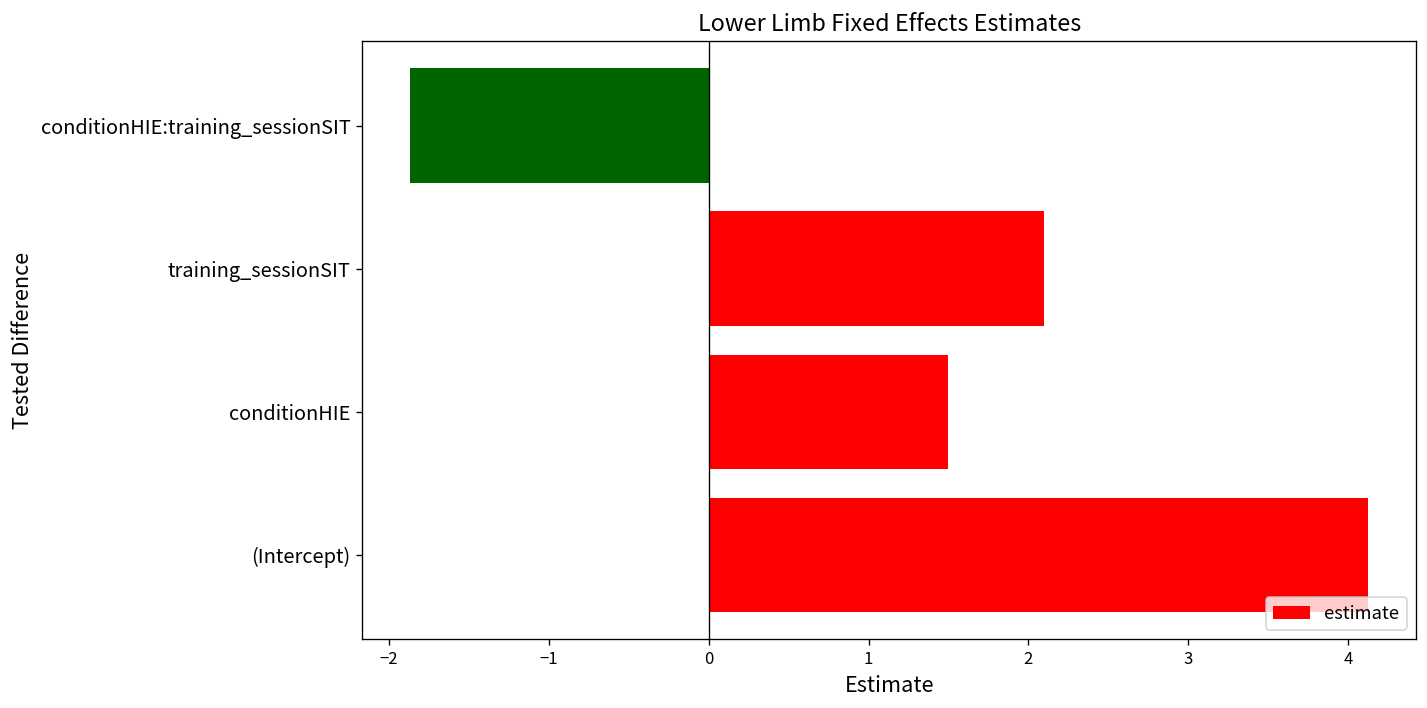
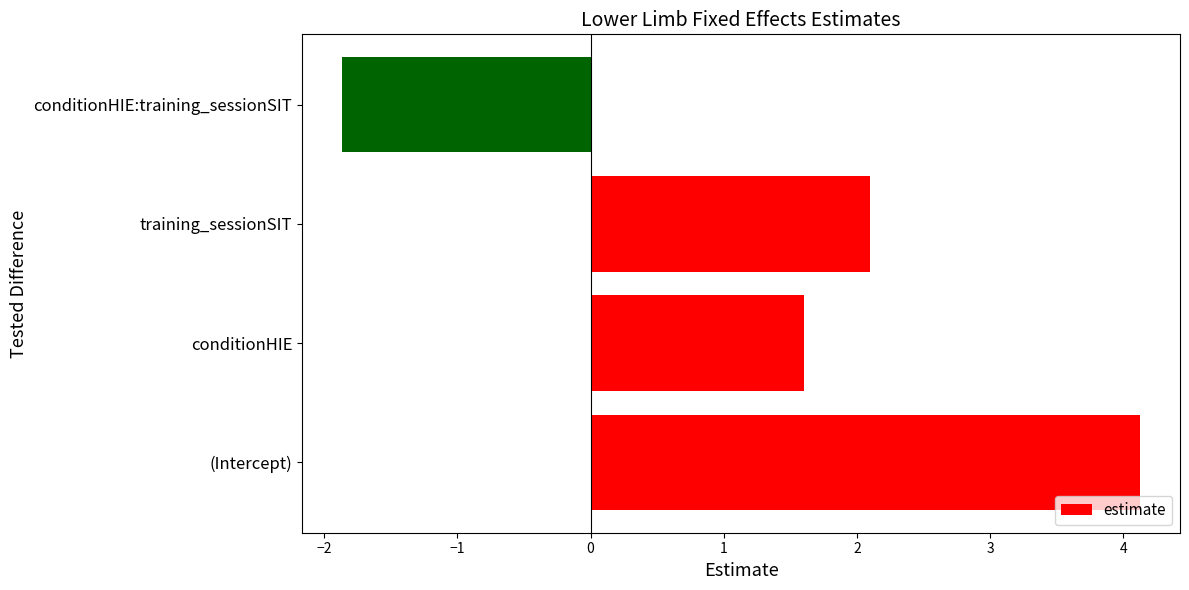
conditionHIE: 1.5 -> 1.6
